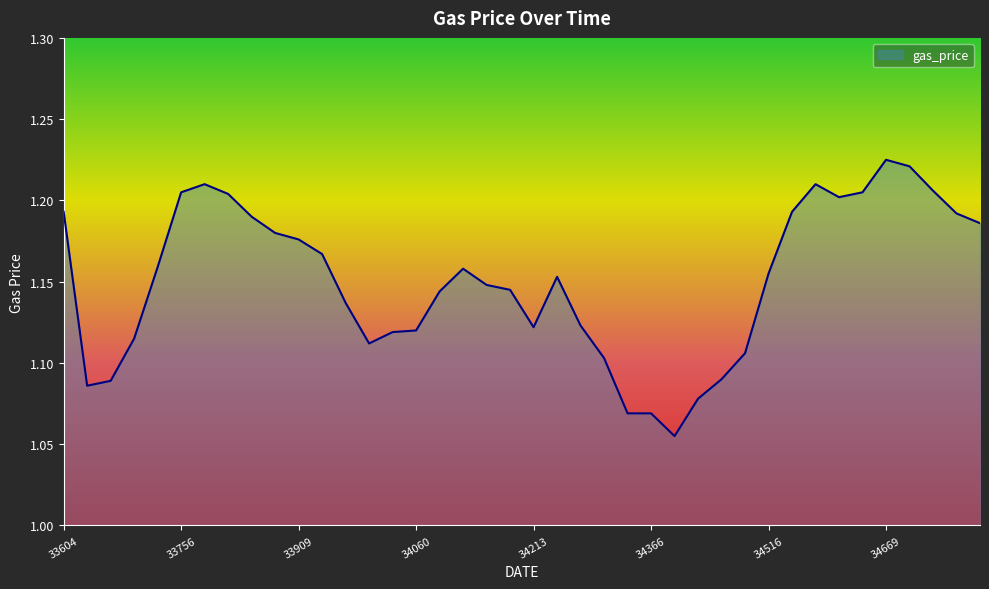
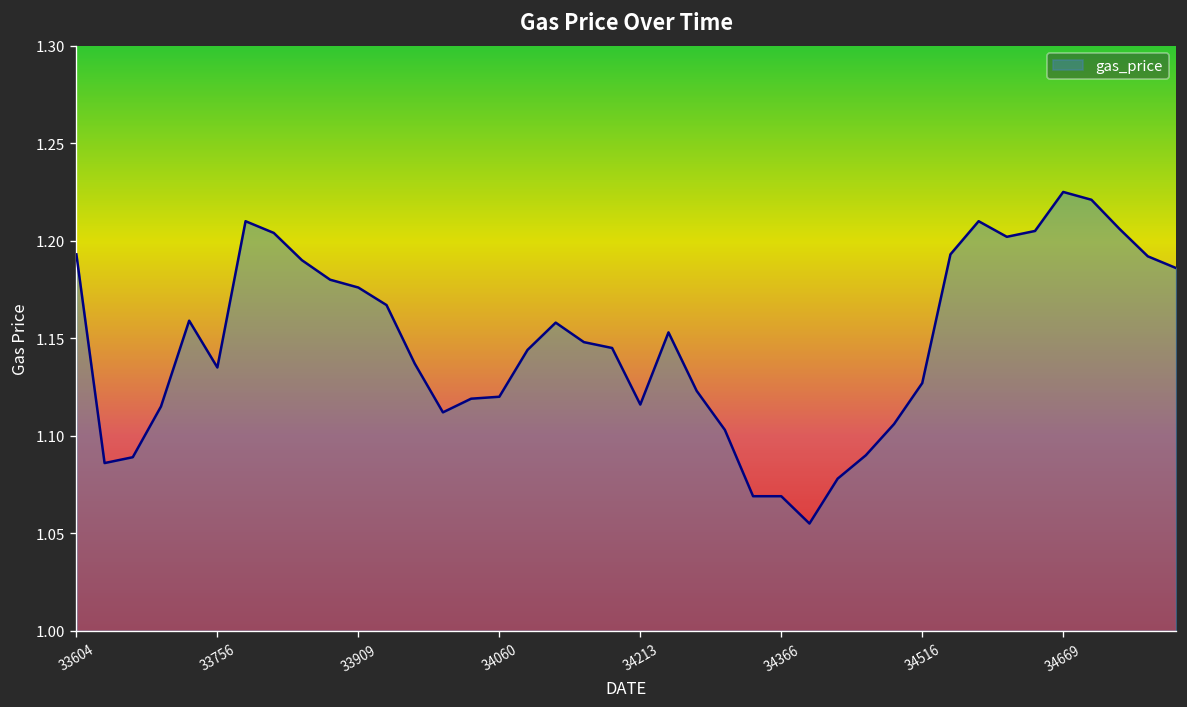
33756: 1.205 -> 1.135
34213: 1.122 -> 1.116
34516: 1.155 -> 1.127
